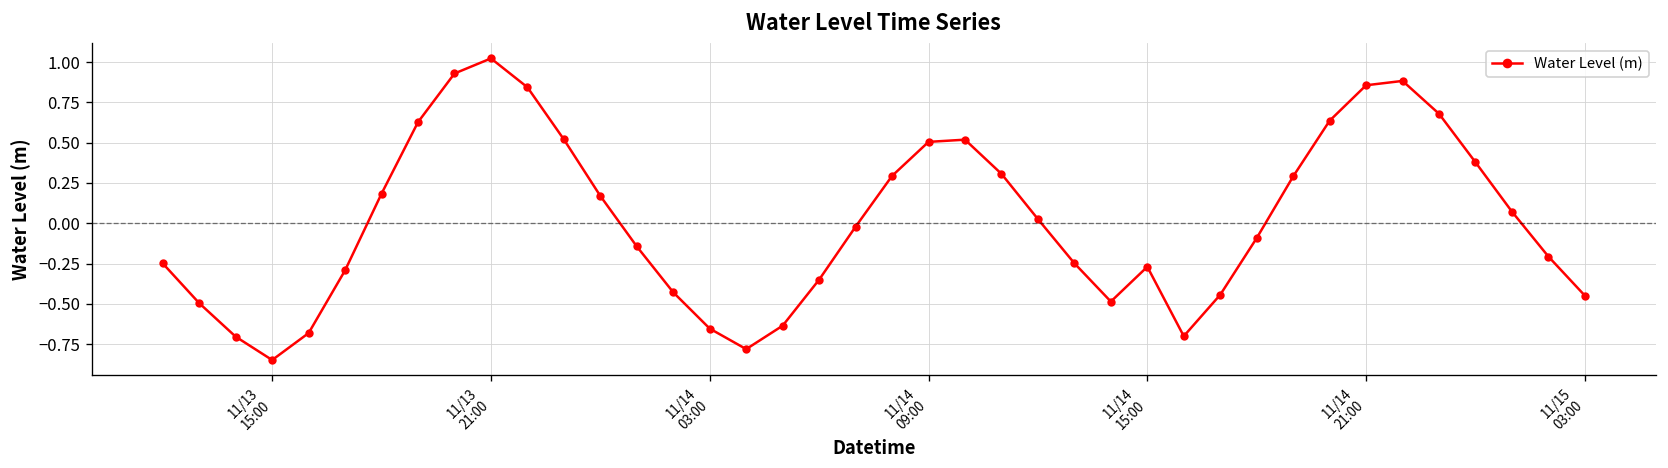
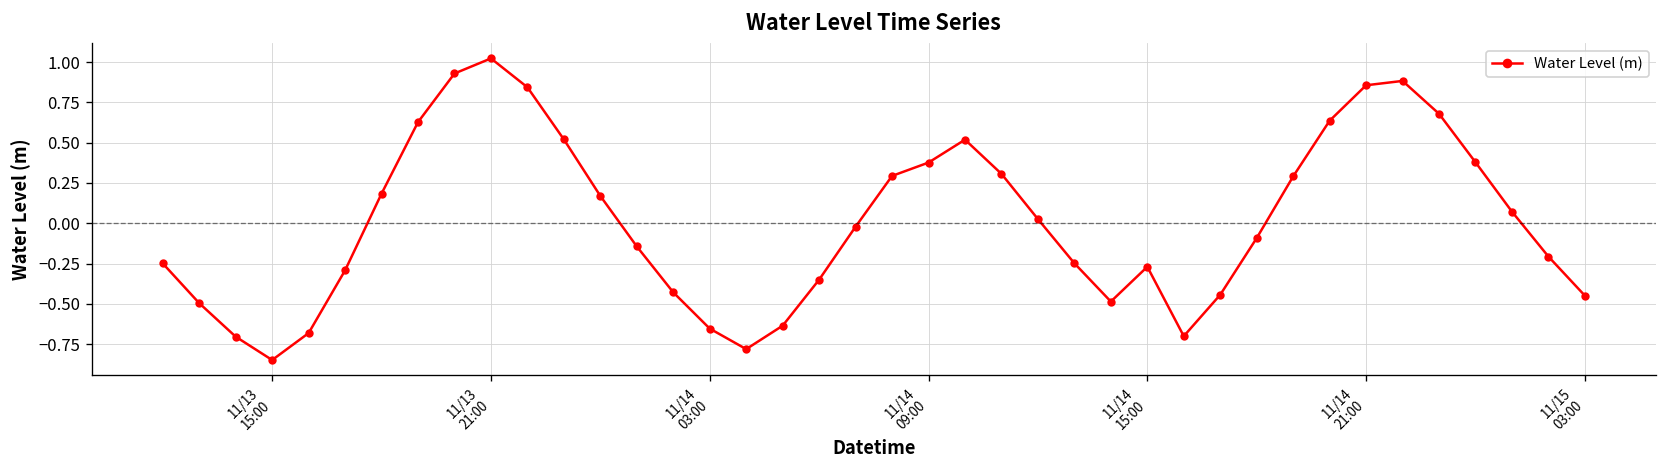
11/14 09:00: 0.51 -> 0.38
